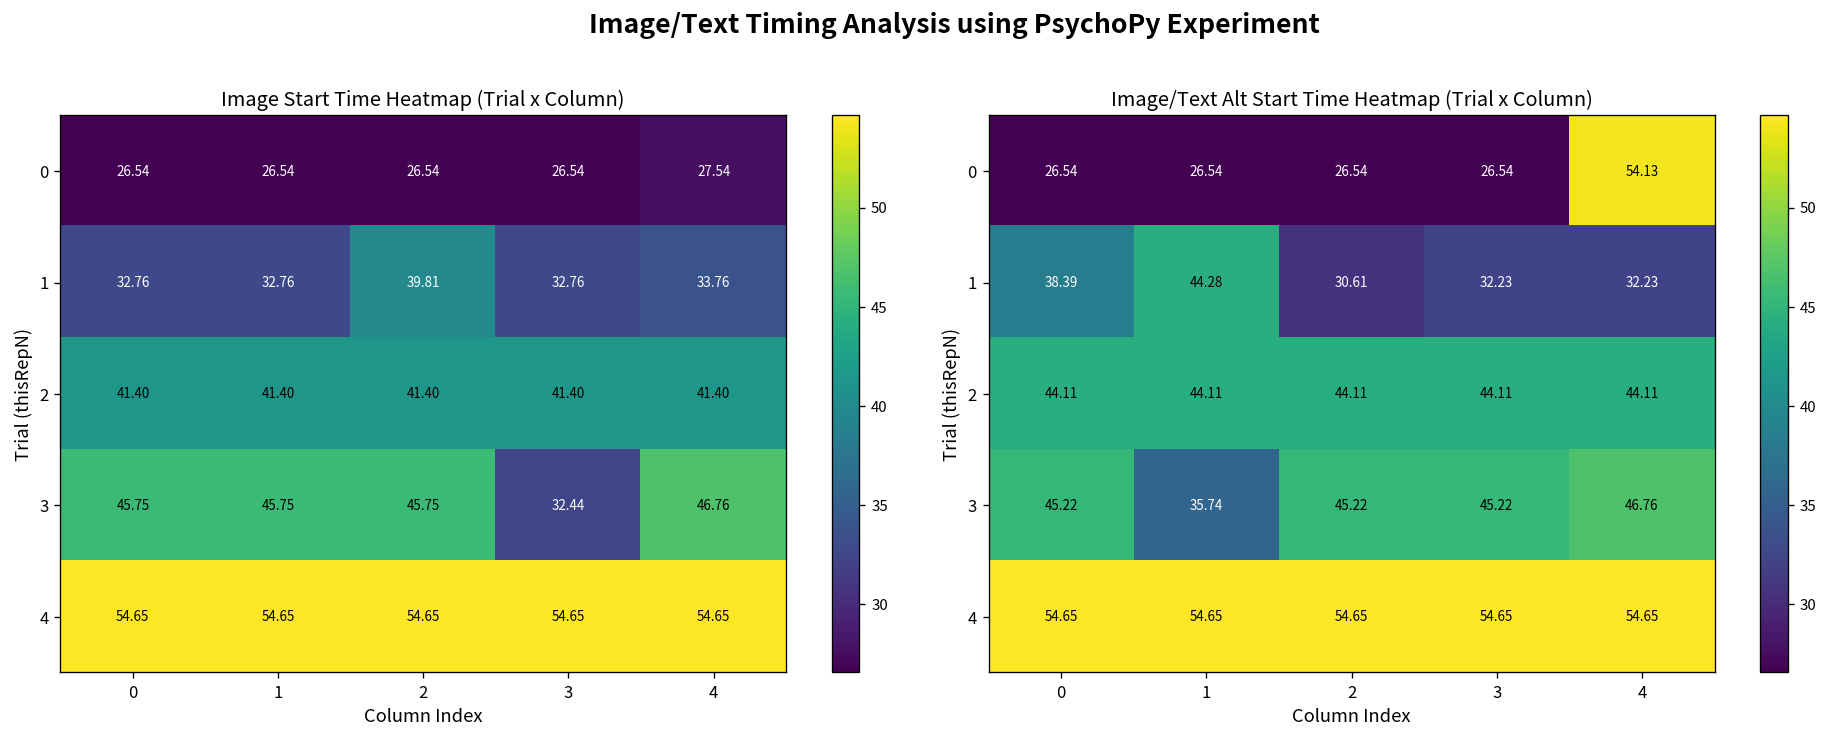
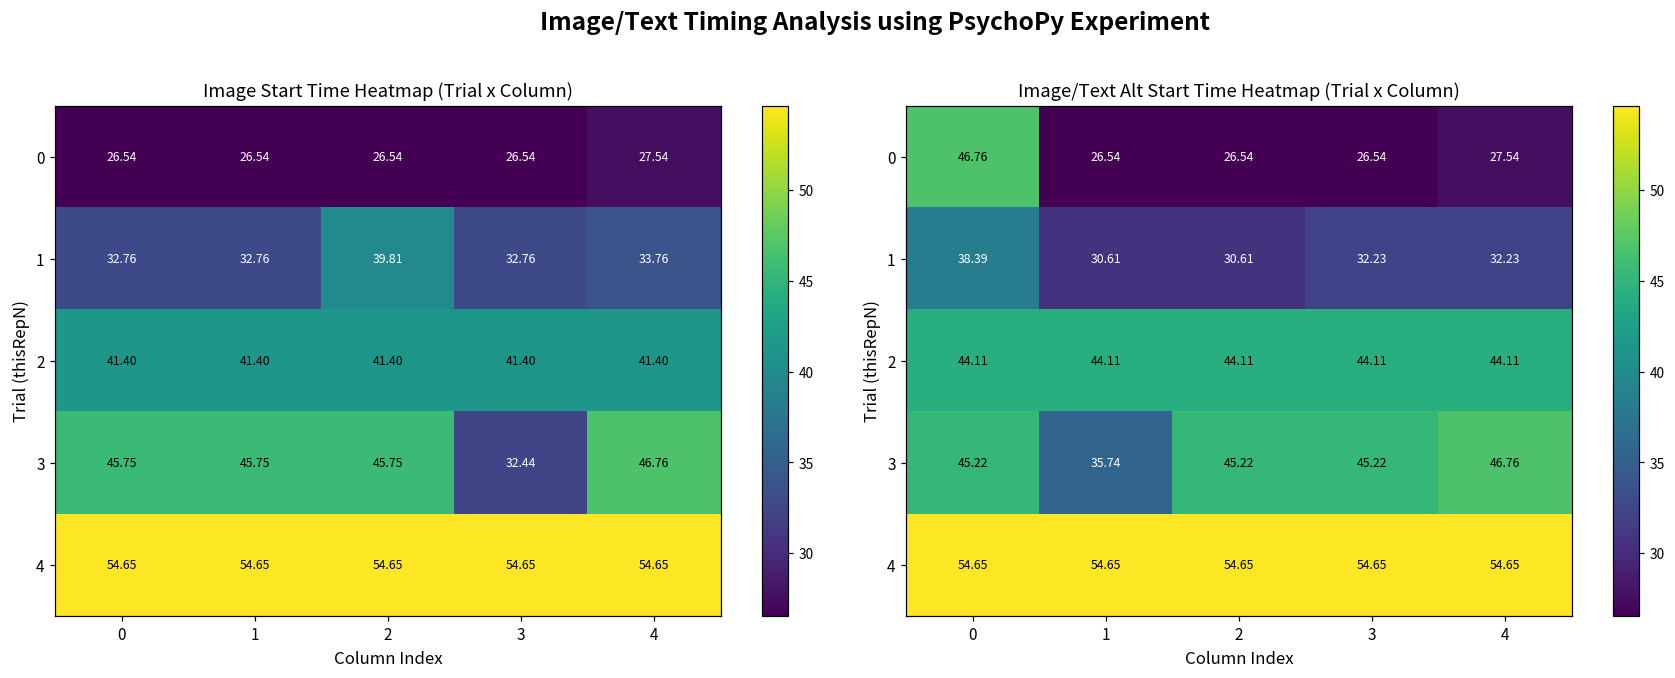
Image/Text Alt Start Time Heatmap (Trial x Column), 0, 0: 26.54 -> 46.76
Image/Text Alt Start Time Heatmap (Trial x Column), 0, 4: 54.13 -> 27.54
Image/Text Alt Start Time Heatmap (Trial x Column), 1, 1: 44.28 -> 30.61
